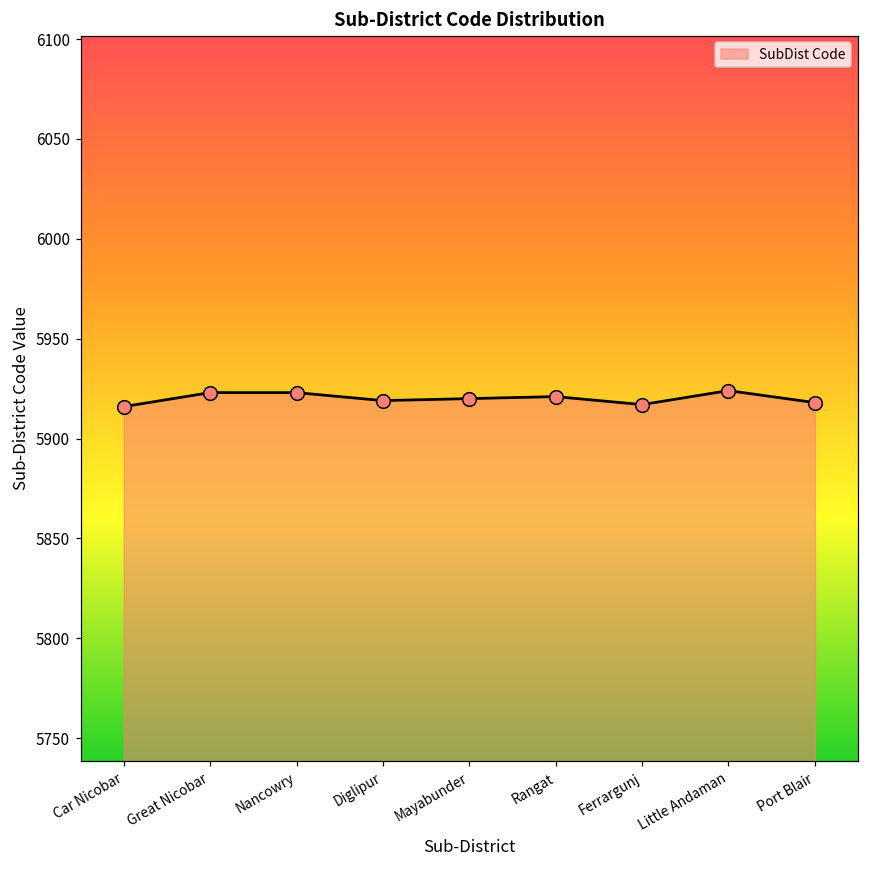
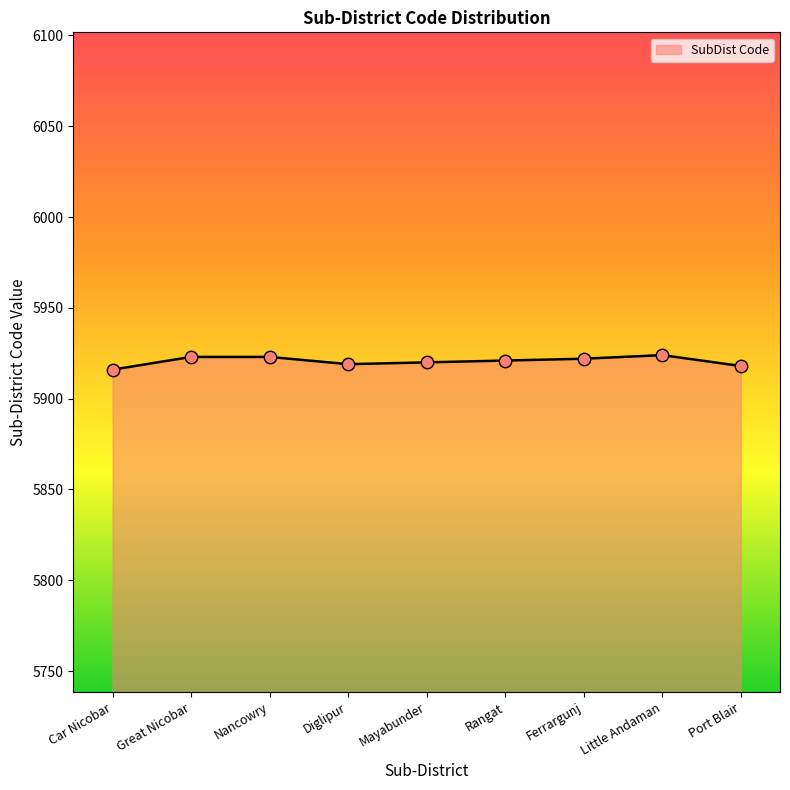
Ferrargunj: 5917 -> 5922
